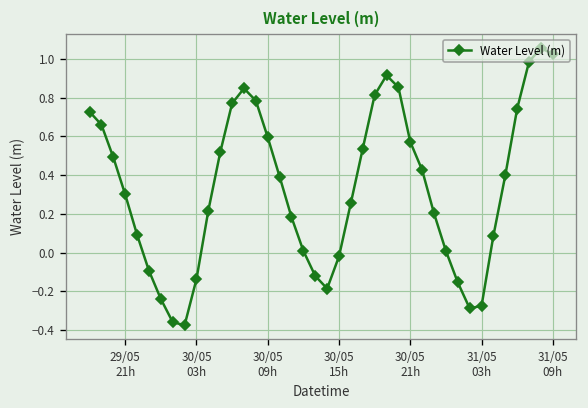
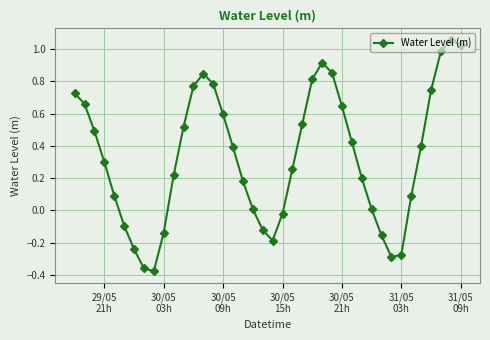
30/05 21h: 0.57 -> 0.65
